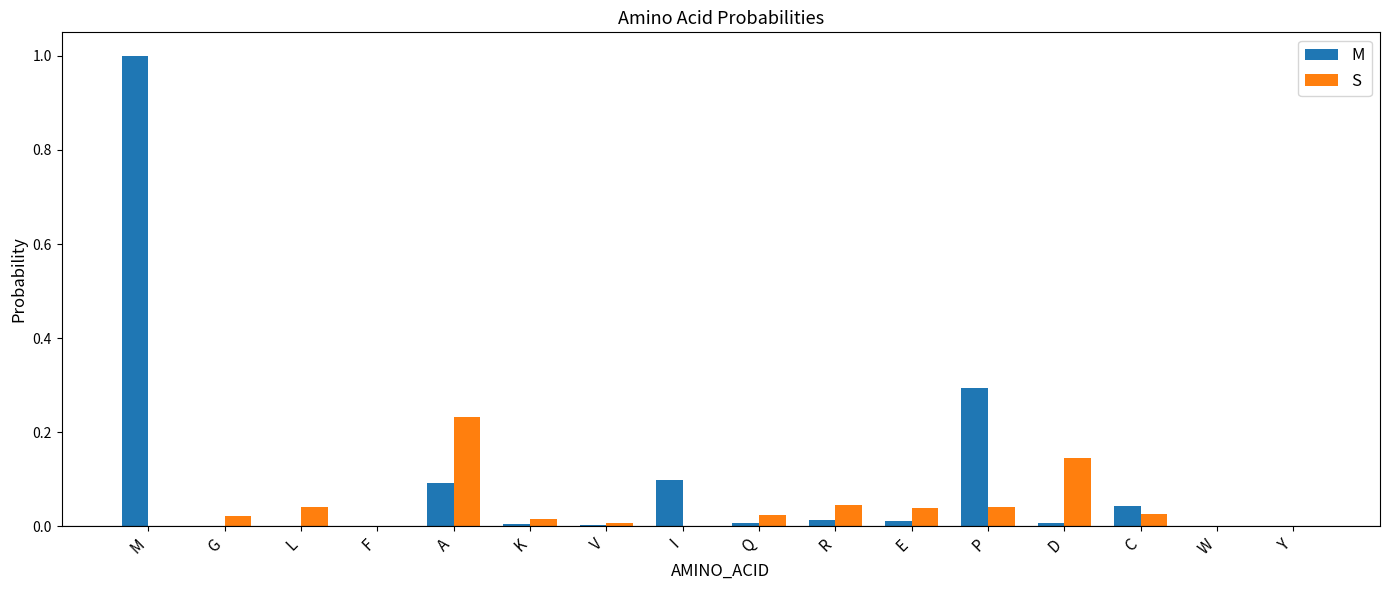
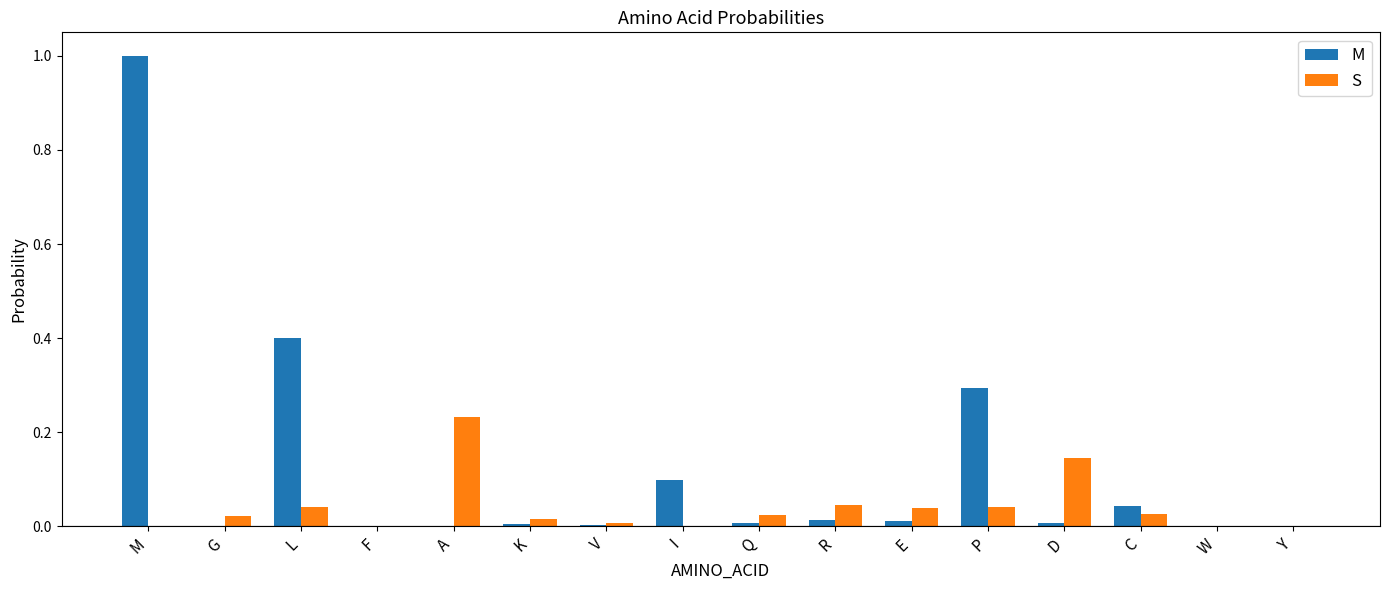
M, L: 0.0 -> 0.4
M, A: 0.09 -> 0.00
